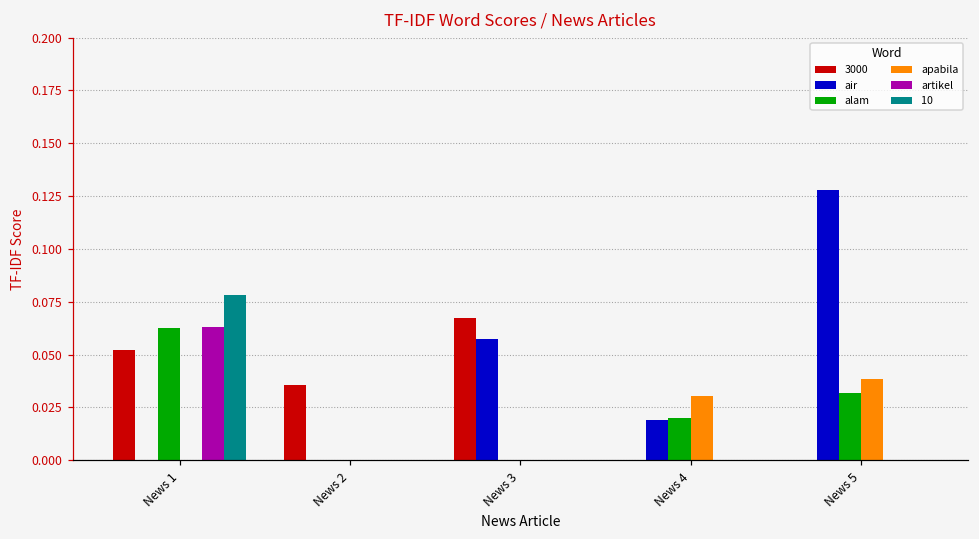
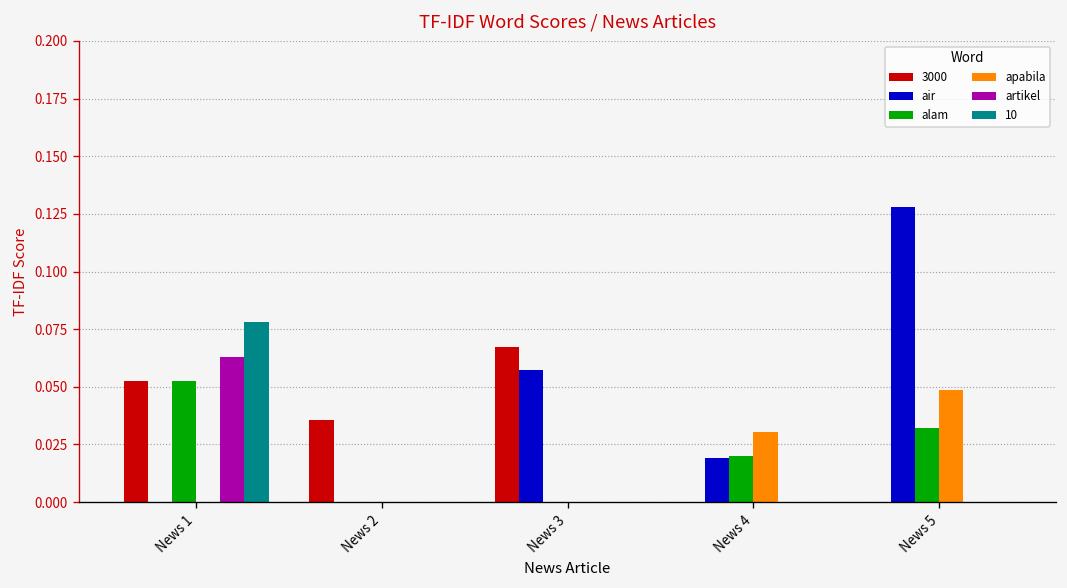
alam, News 1: 0.063 -> 0.052
apabila, News 5: 0.039 -> 0.048
